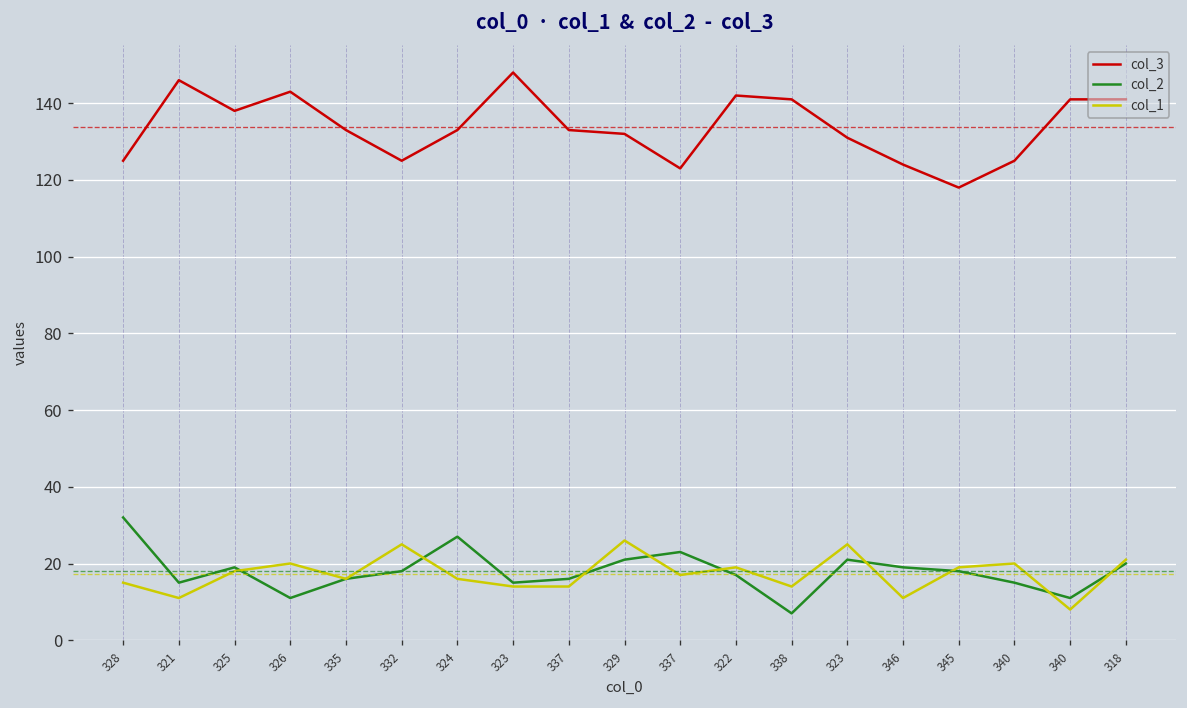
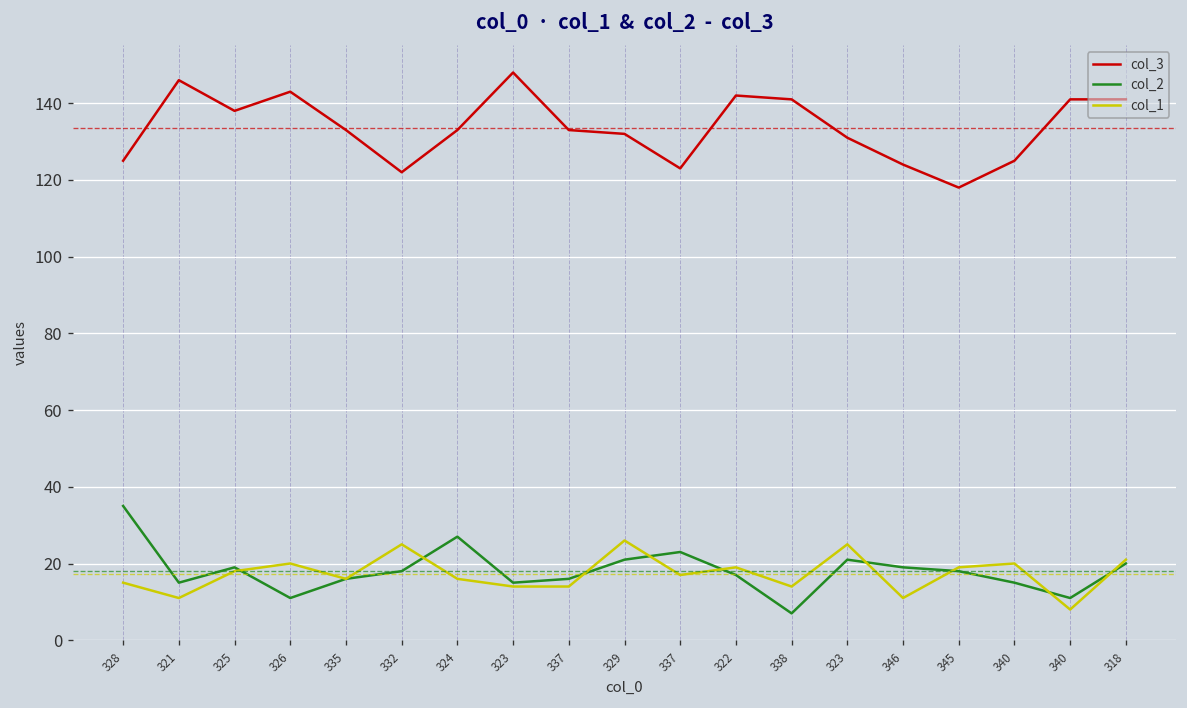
col_2, 328: 32 -> 35
col_3, 332: 125 -> 122
